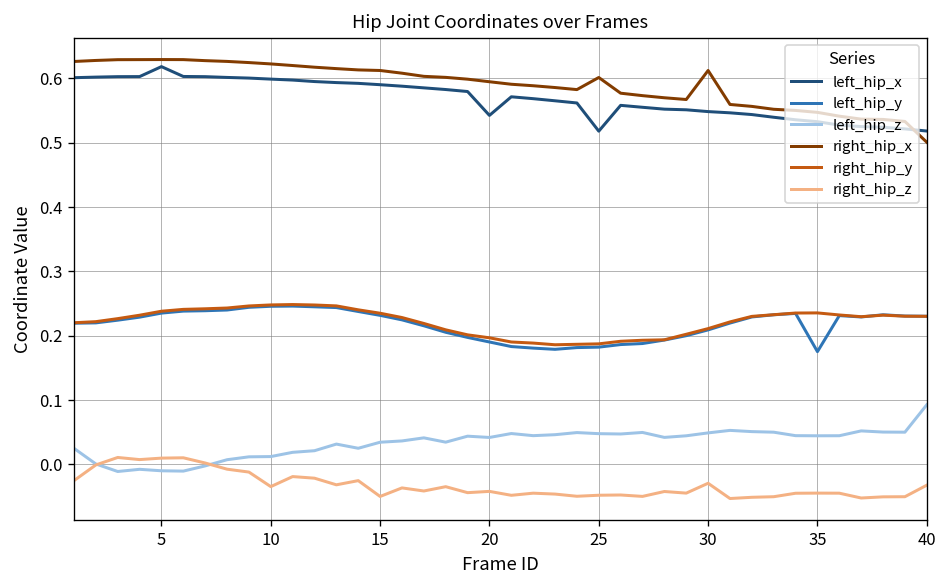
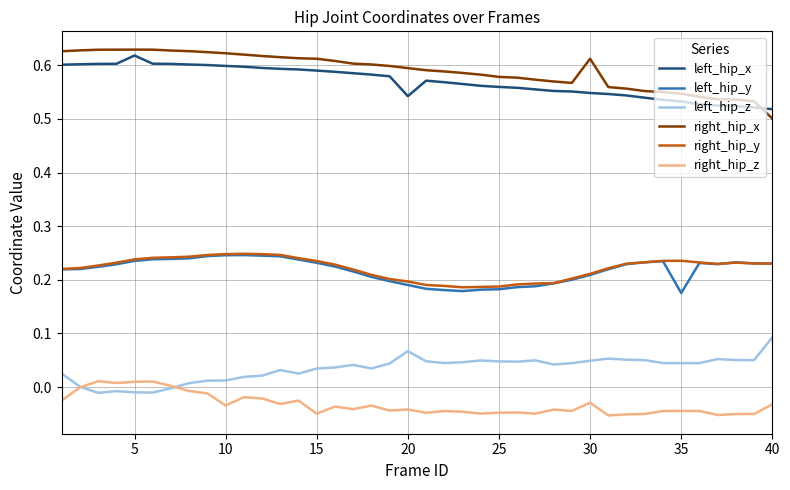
left_hip_z, 20: 0.04 -> 0.07
left_hip_x, 25: 0.52 -> 0.56
right_hip_x, 25: 0.60 -> 0.58
